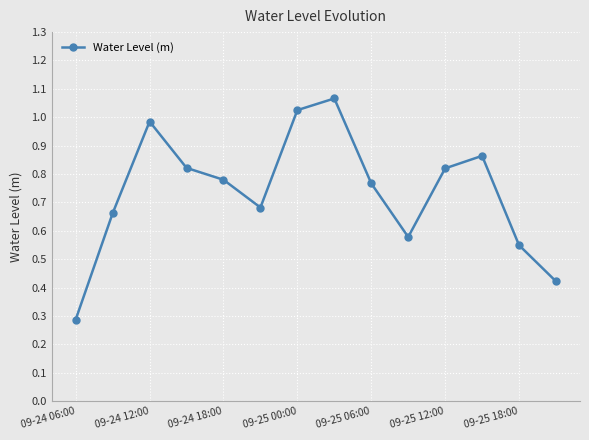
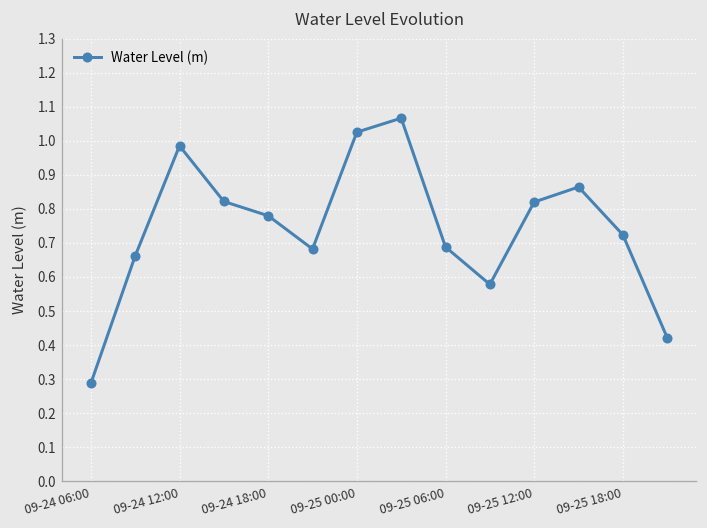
09-25 06:00: 0.77 -> 0.69
09-25 18:00: 0.55 -> 0.72
